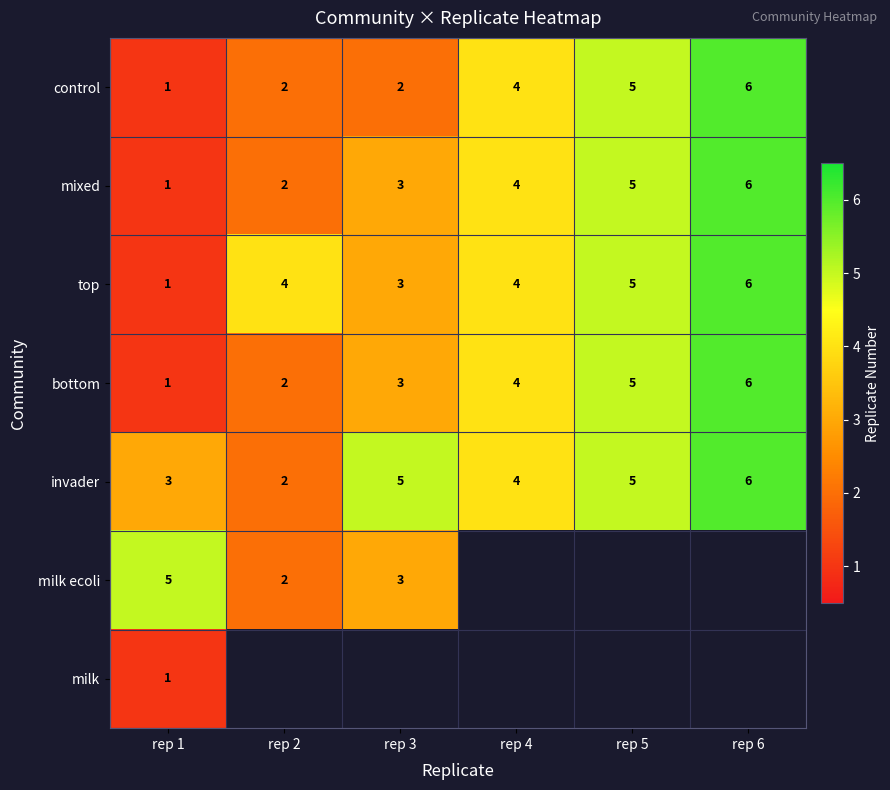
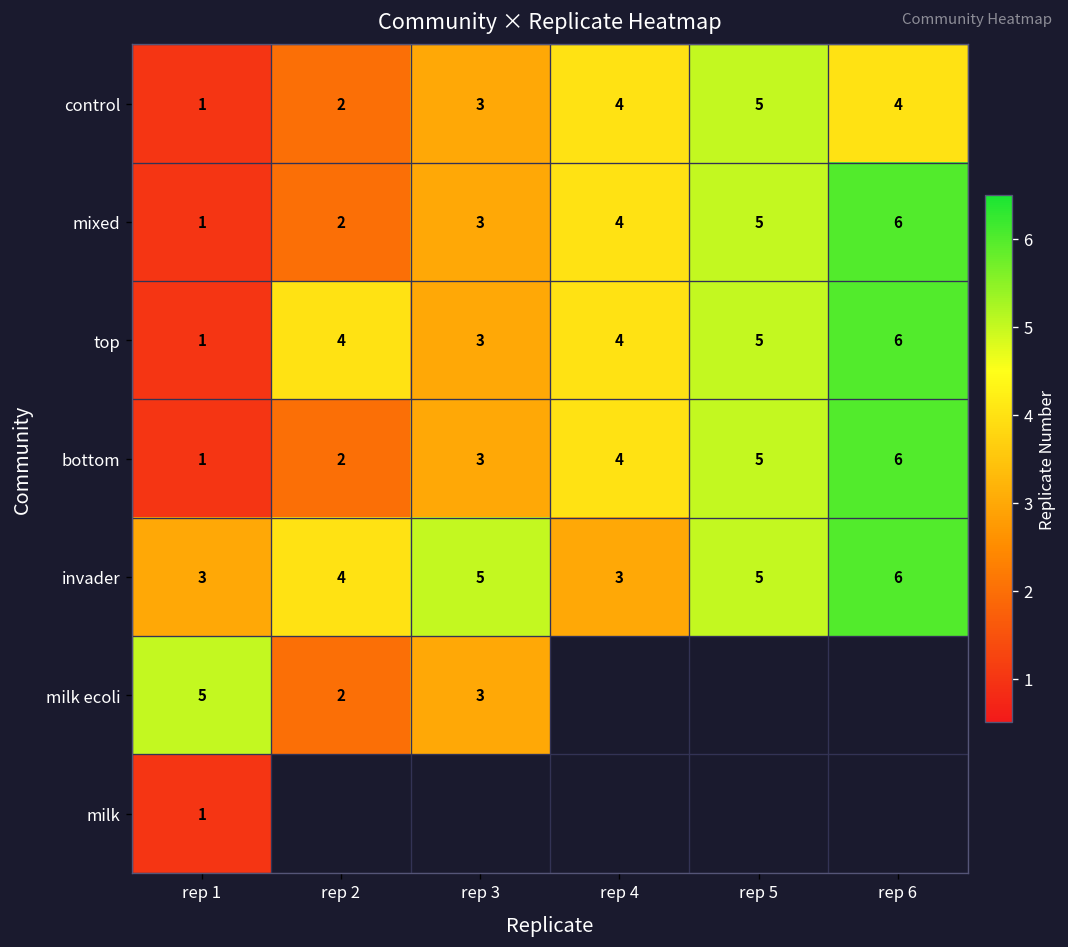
control, rep 3: 2 -> 3
control, rep 6: 6 -> 4
invader, rep 2: 2 -> 4
invader, rep 4: 4 -> 3
